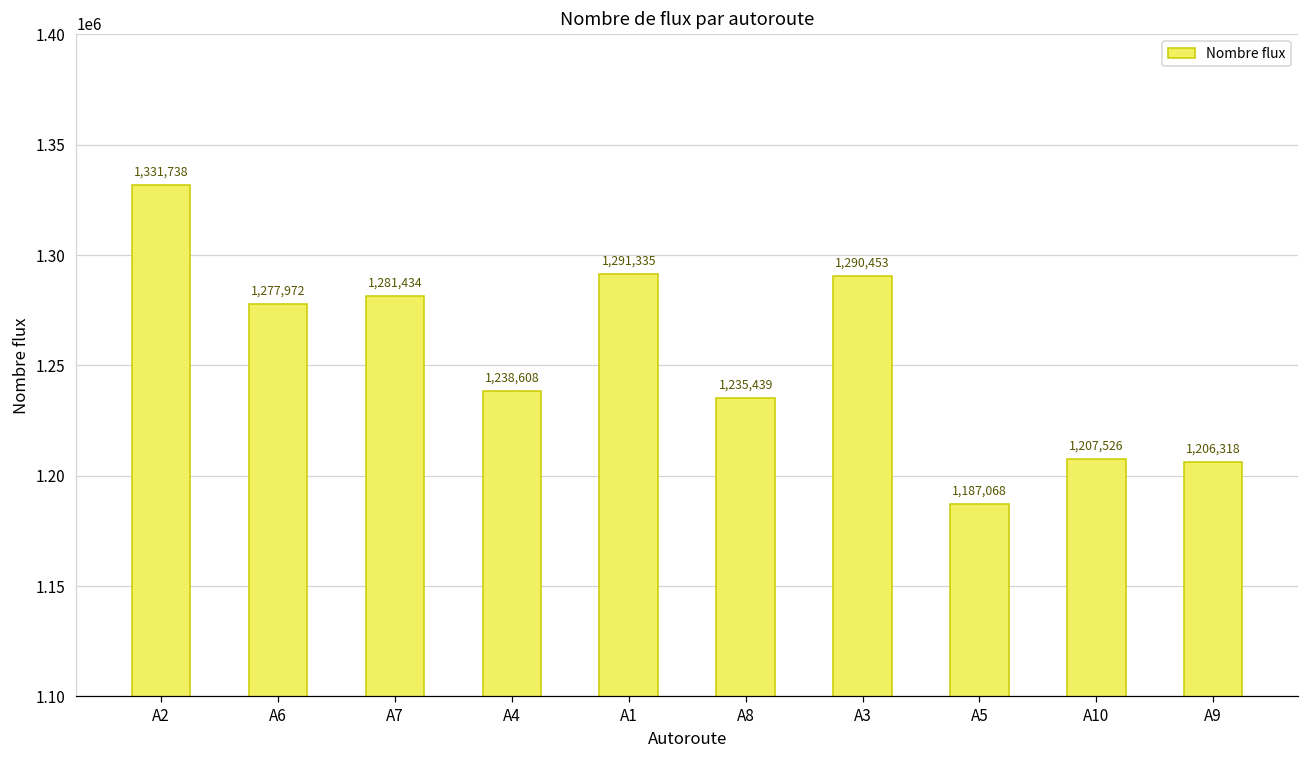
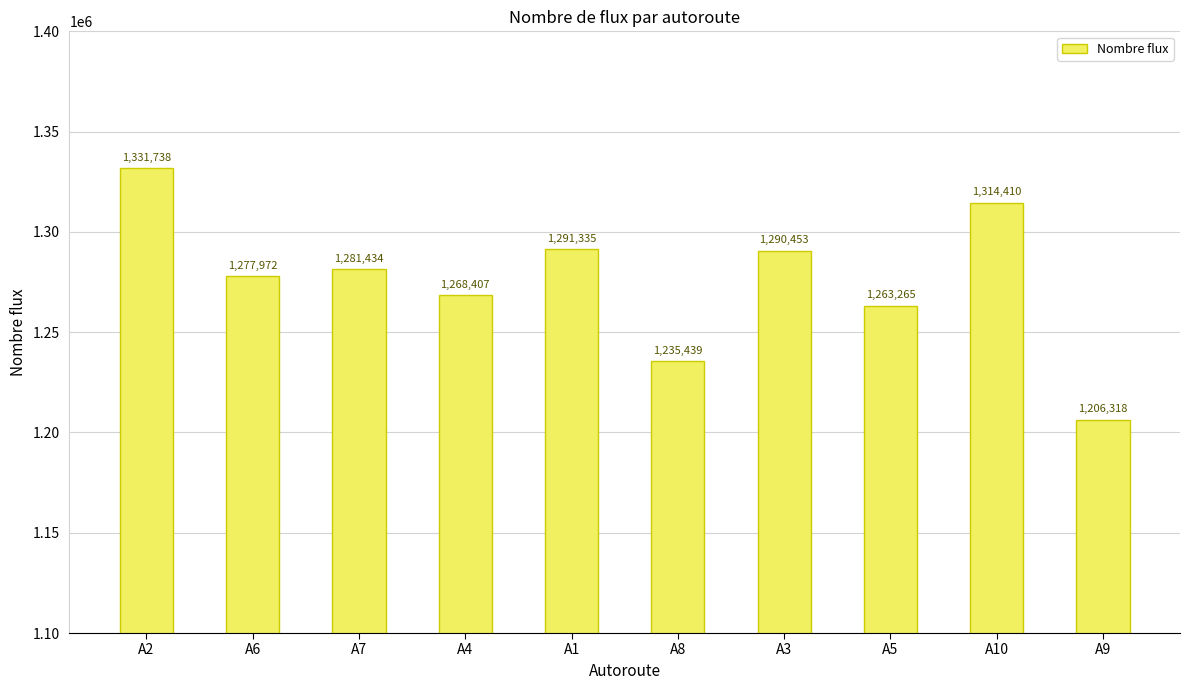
A4: 1,238,608 -> 1,268,407
A5: 1,187,068 -> 1,263,265
A10: 1,207,526 -> 1,314,410
